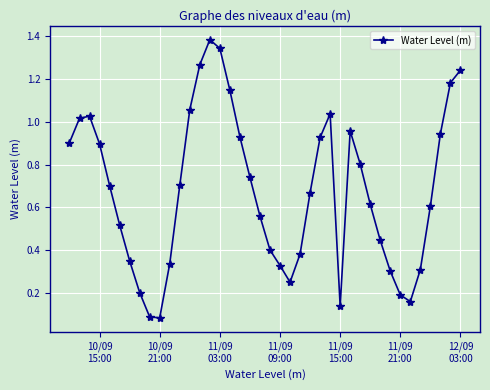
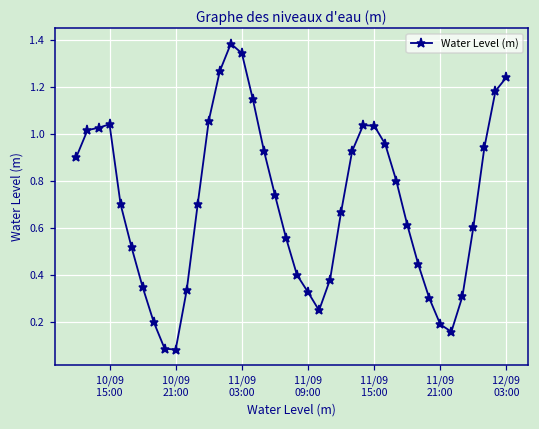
10/09 15:00: 0.90 -> 1.04
11/09 15:00: 0.14 -> 1.03
